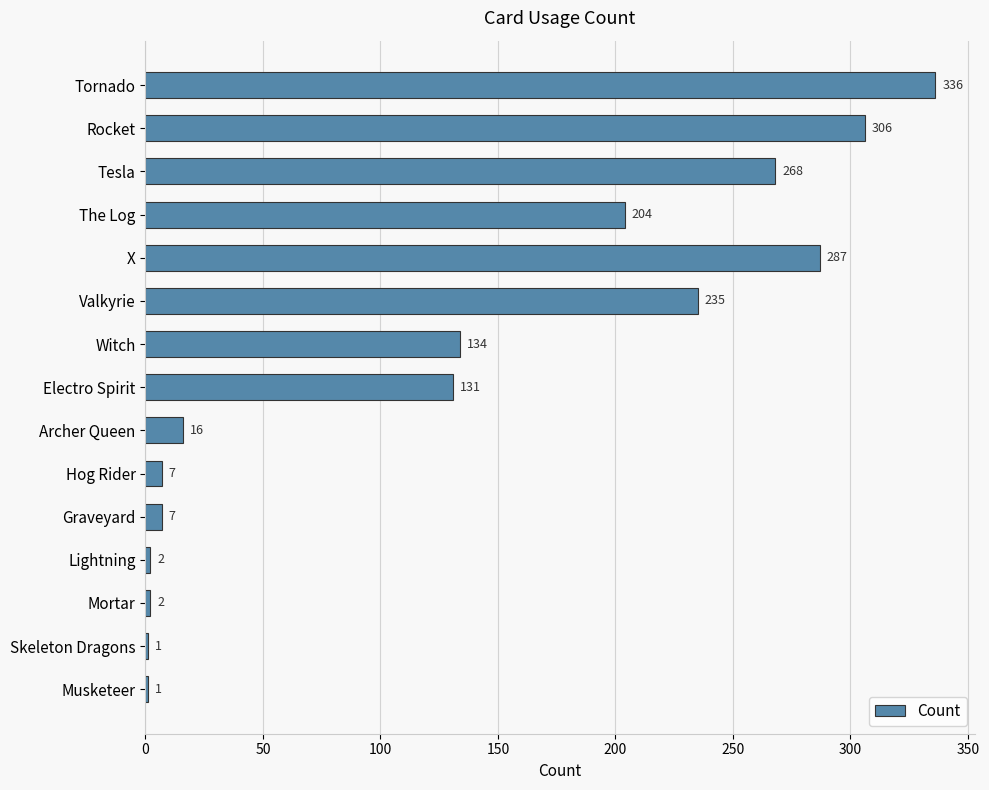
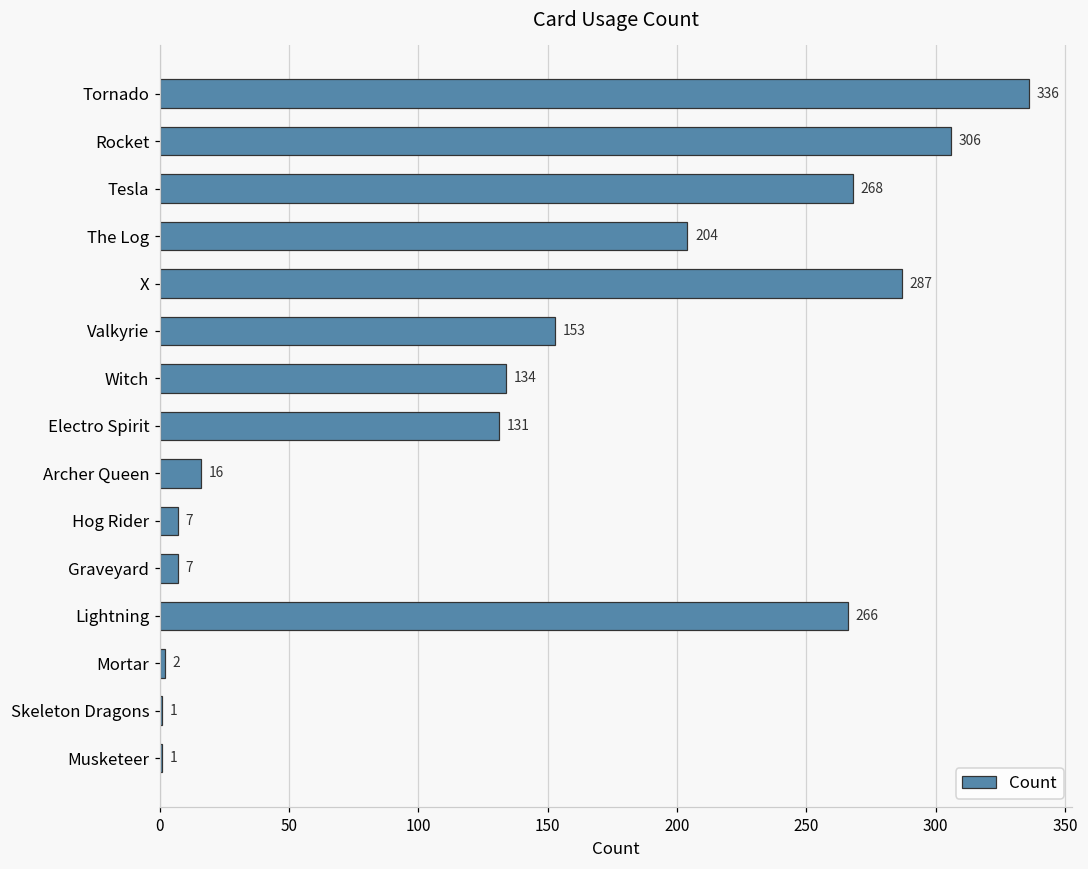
Valkyrie: 235 -> 153
Lightning: 2 -> 266
